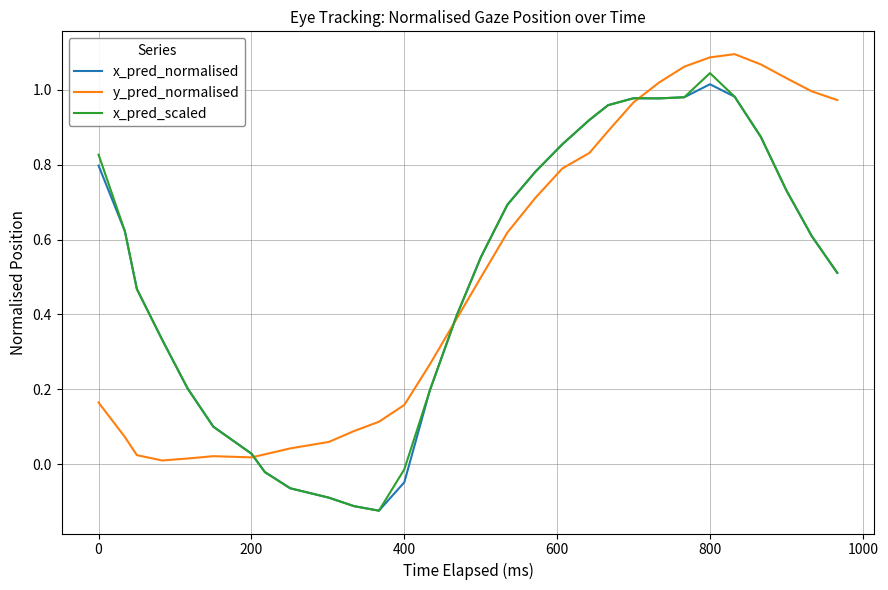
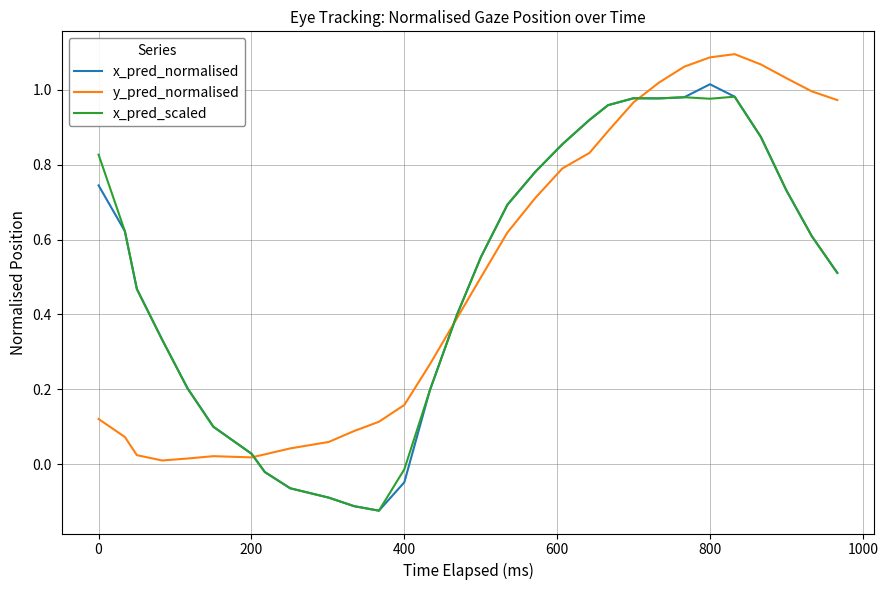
x_pred_normalised, 0: 0.80 -> 0.74
y_pred_normalised, 0: 0.16 -> 0.12
x_pred_scaled, 800: 1.05 -> 0.98
